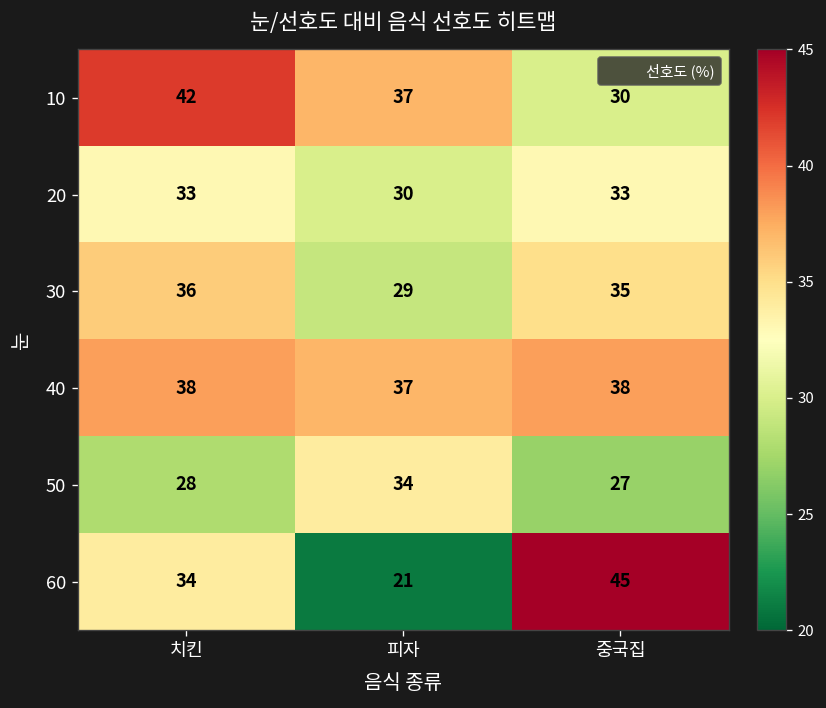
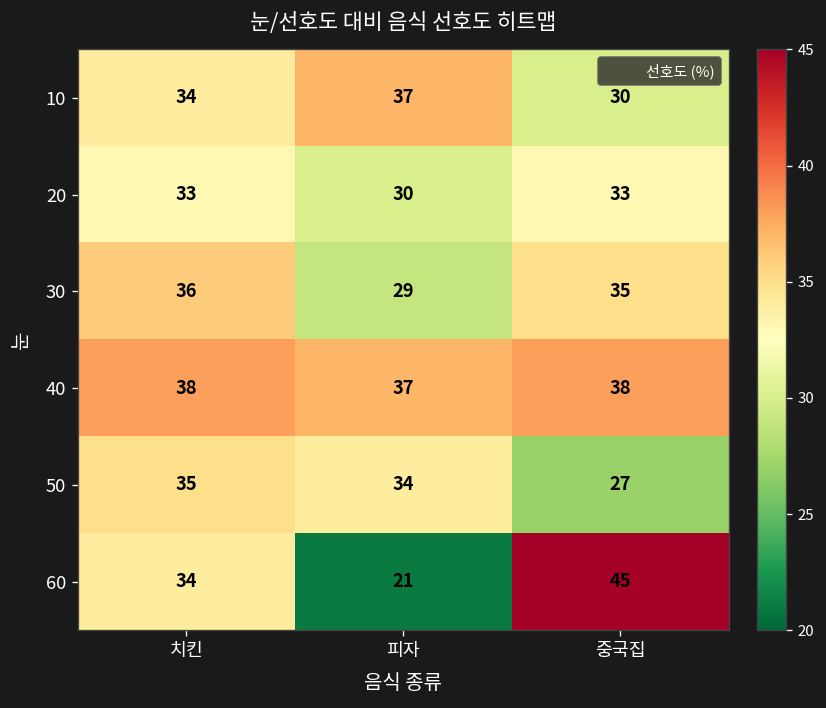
10, 치킨: 42 -> 34
50, 치킨: 28 -> 35
